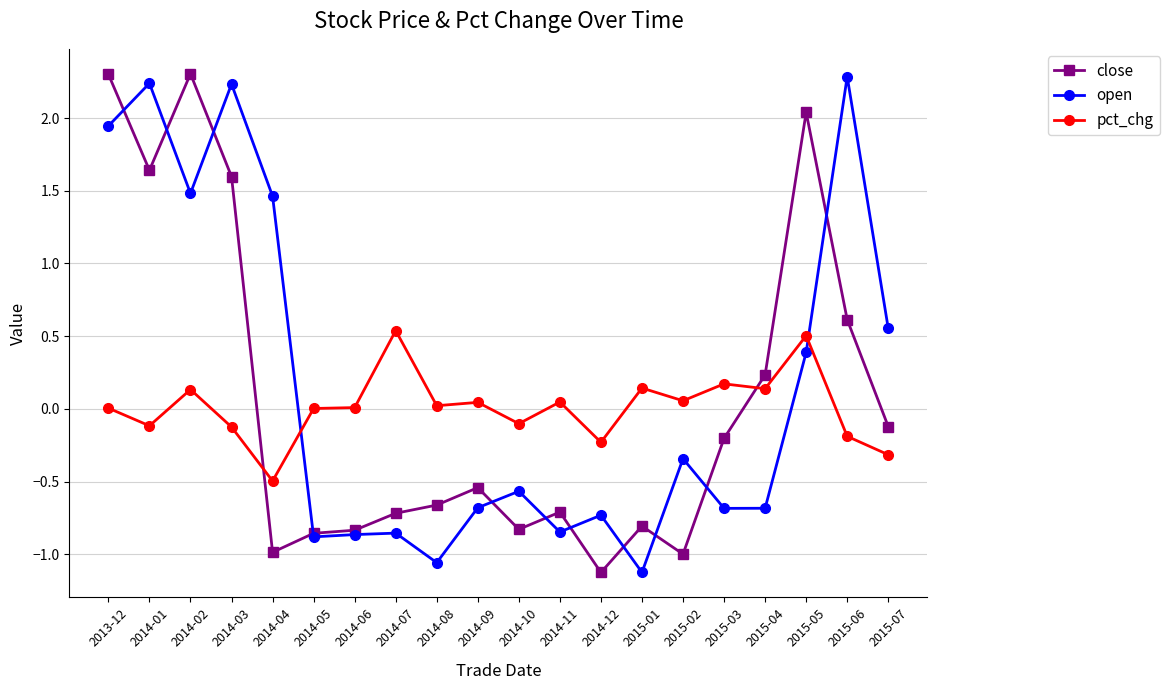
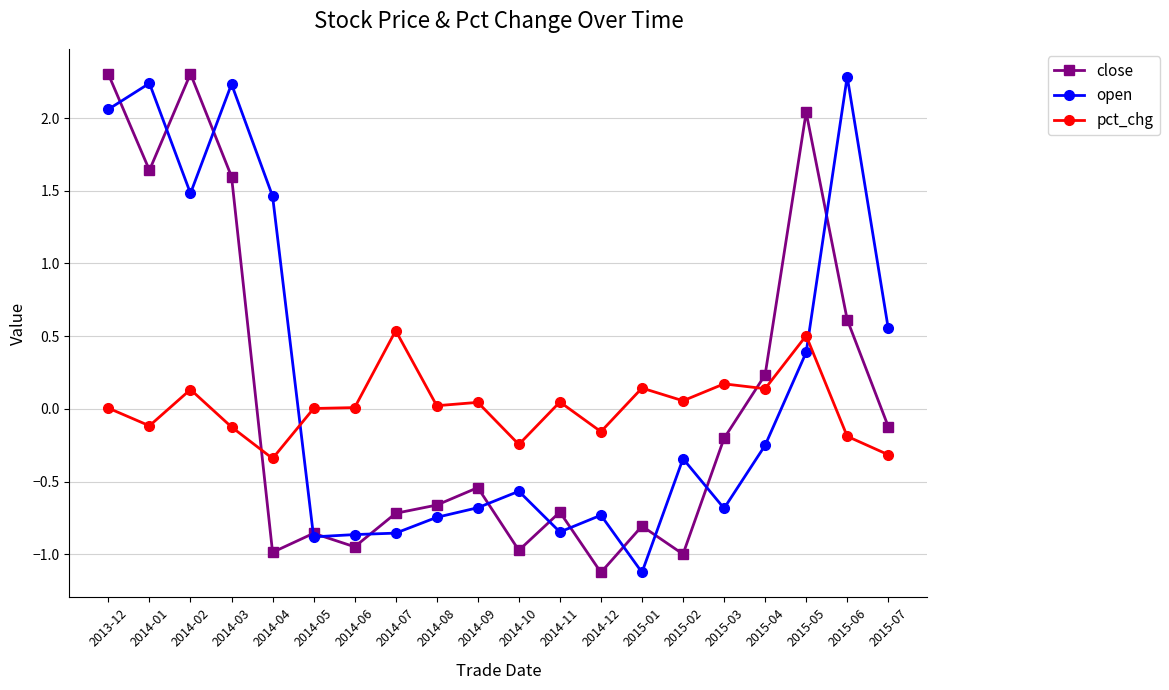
open, 2013-12: 1.95 -> 2.06
pct_chg, 2014-04: -0.50 -> -0.34
close, 2014-06: -0.83 -> -0.95
open, 2014-08: -1.06 -> -0.75
close, 2014-10: -0.83 -> -0.97
pct_chg, 2014-10: -0.10 -> -0.25
pct_chg, 2014-12: -0.23 -> -0.16
open, 2015-04: -0.68 -> -0.25
